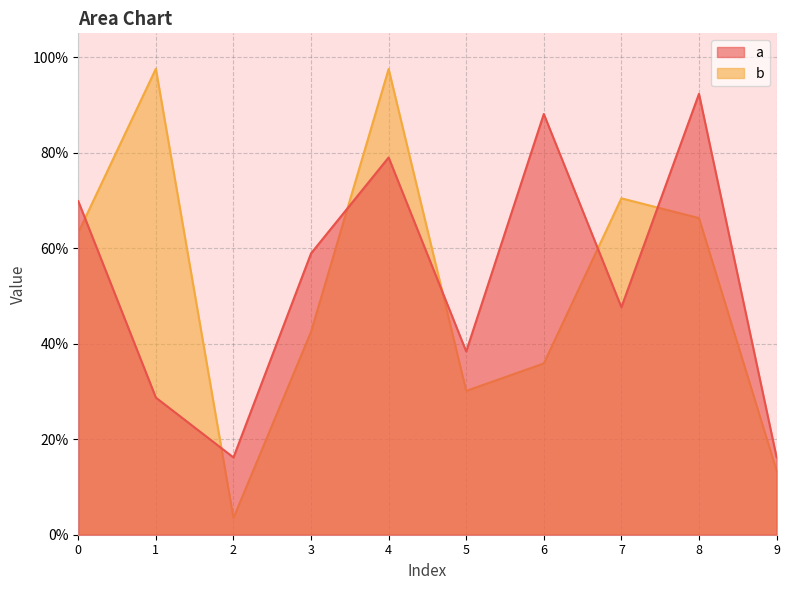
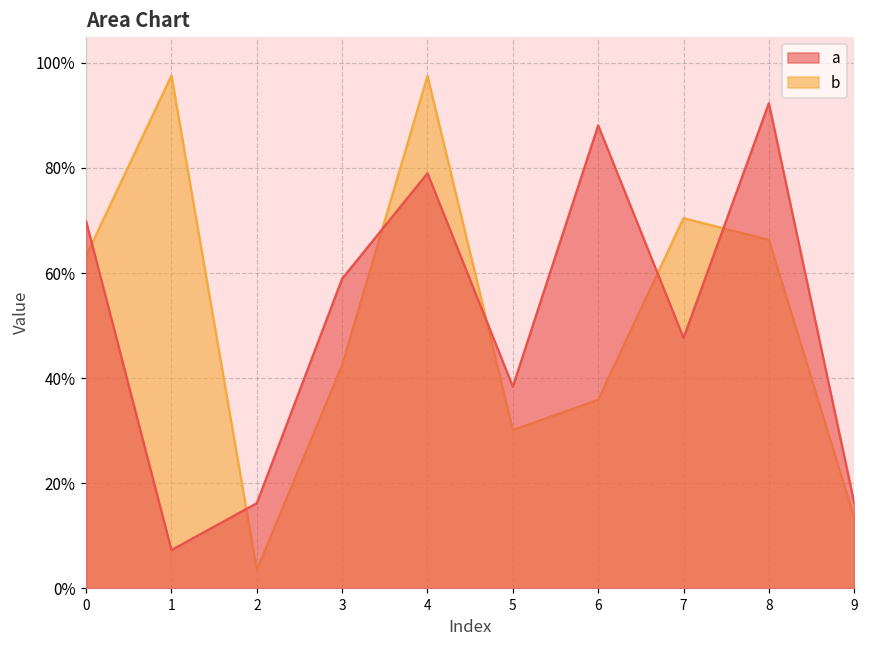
a, 1: 29% -> 7%
